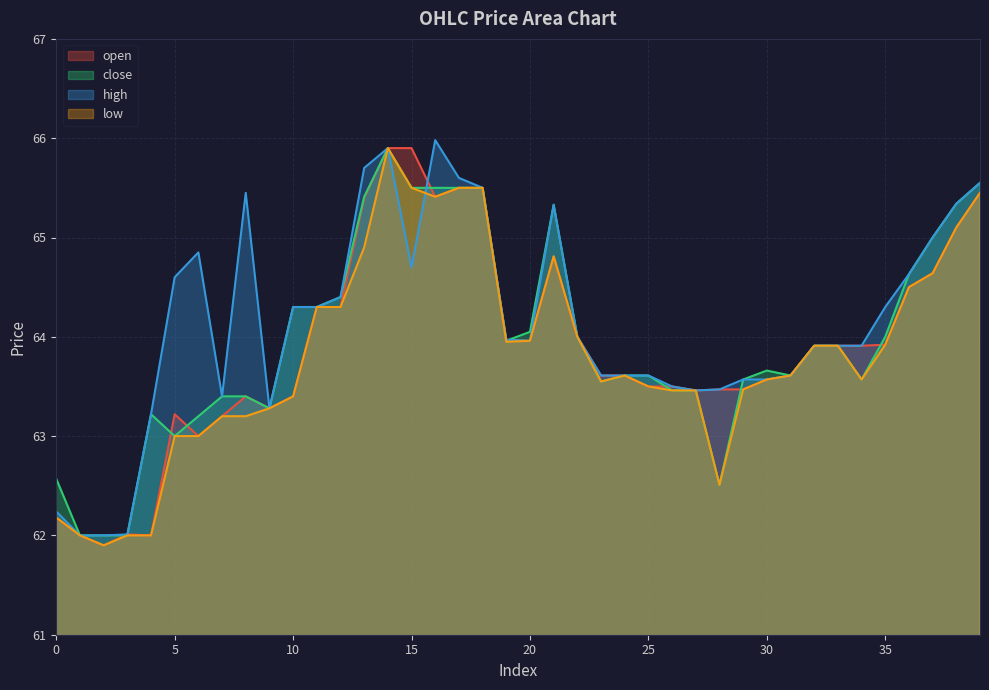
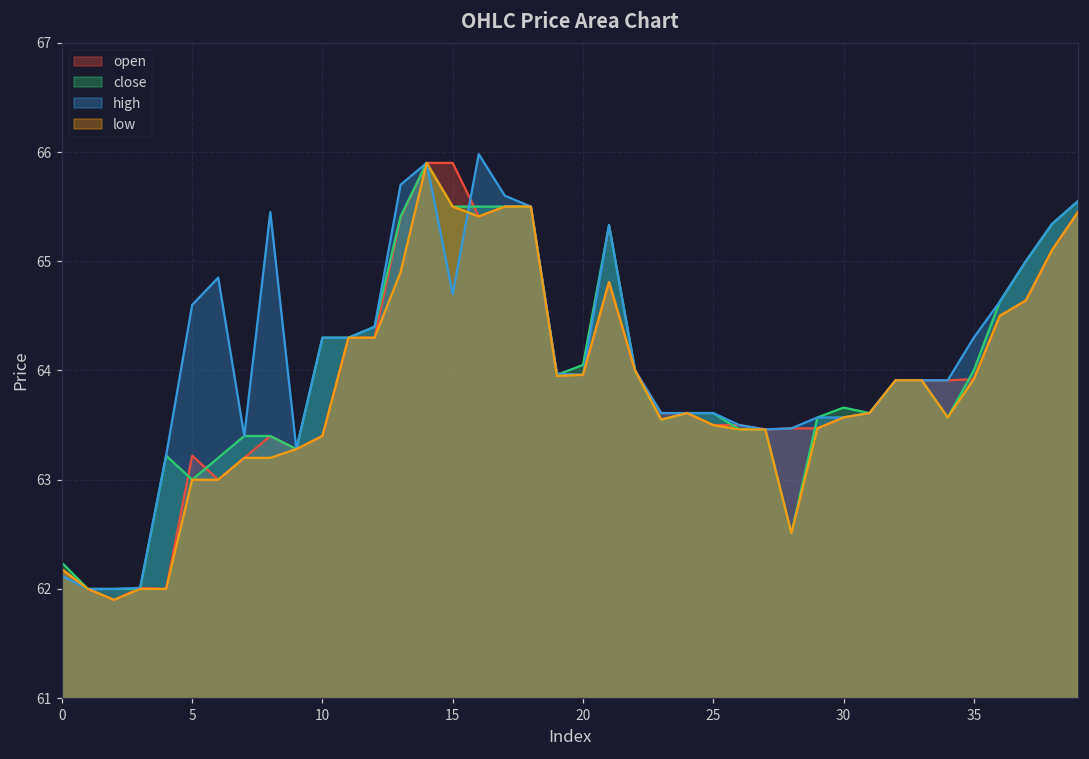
close, 0: 62.6 -> 62.2
high, 0: 62.2 -> 62.1
